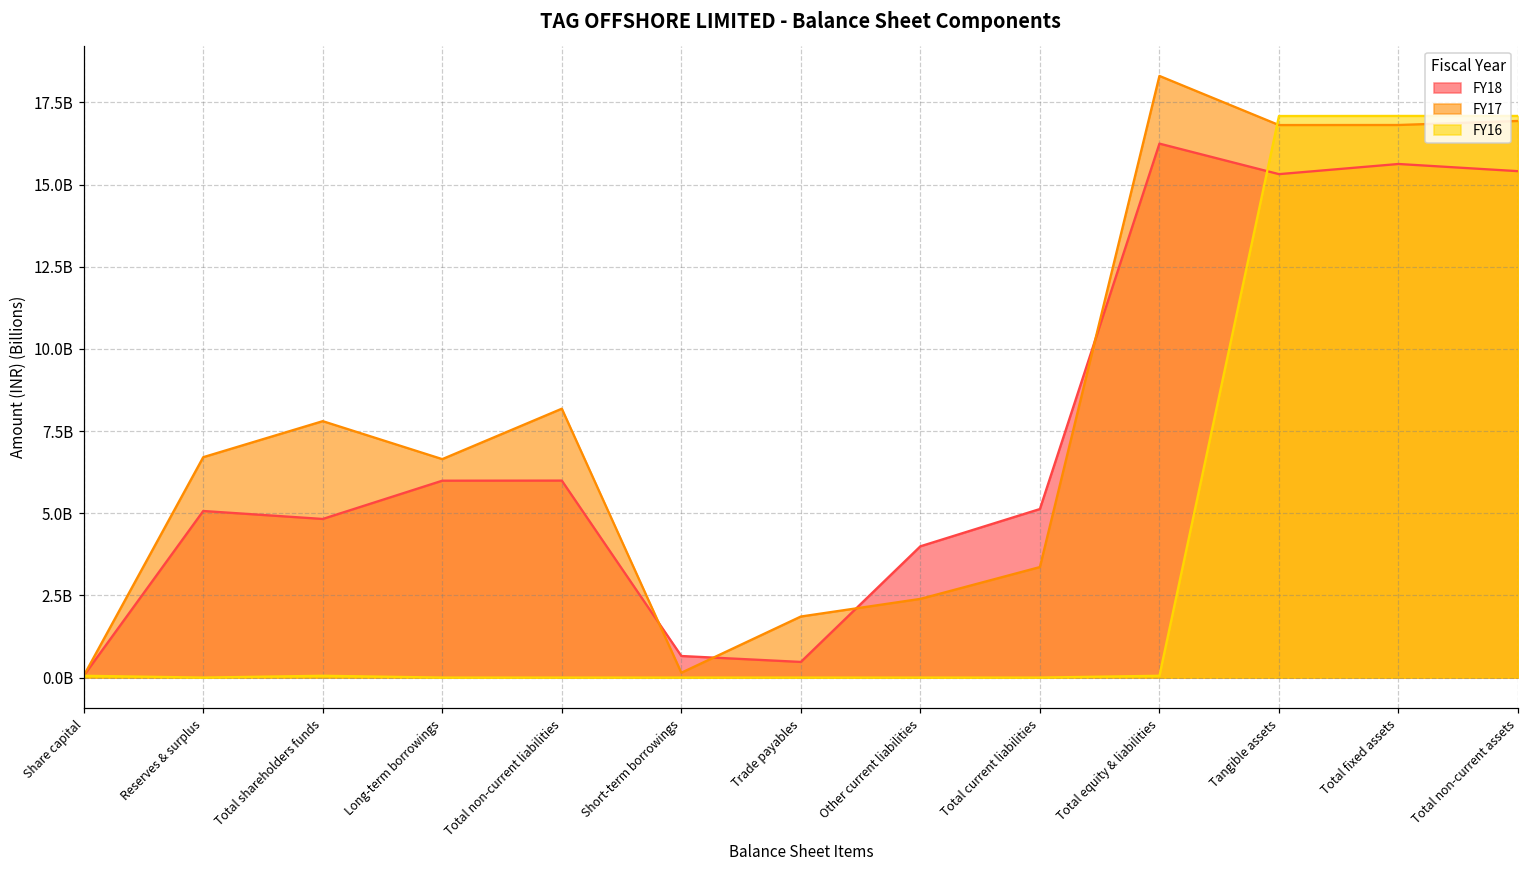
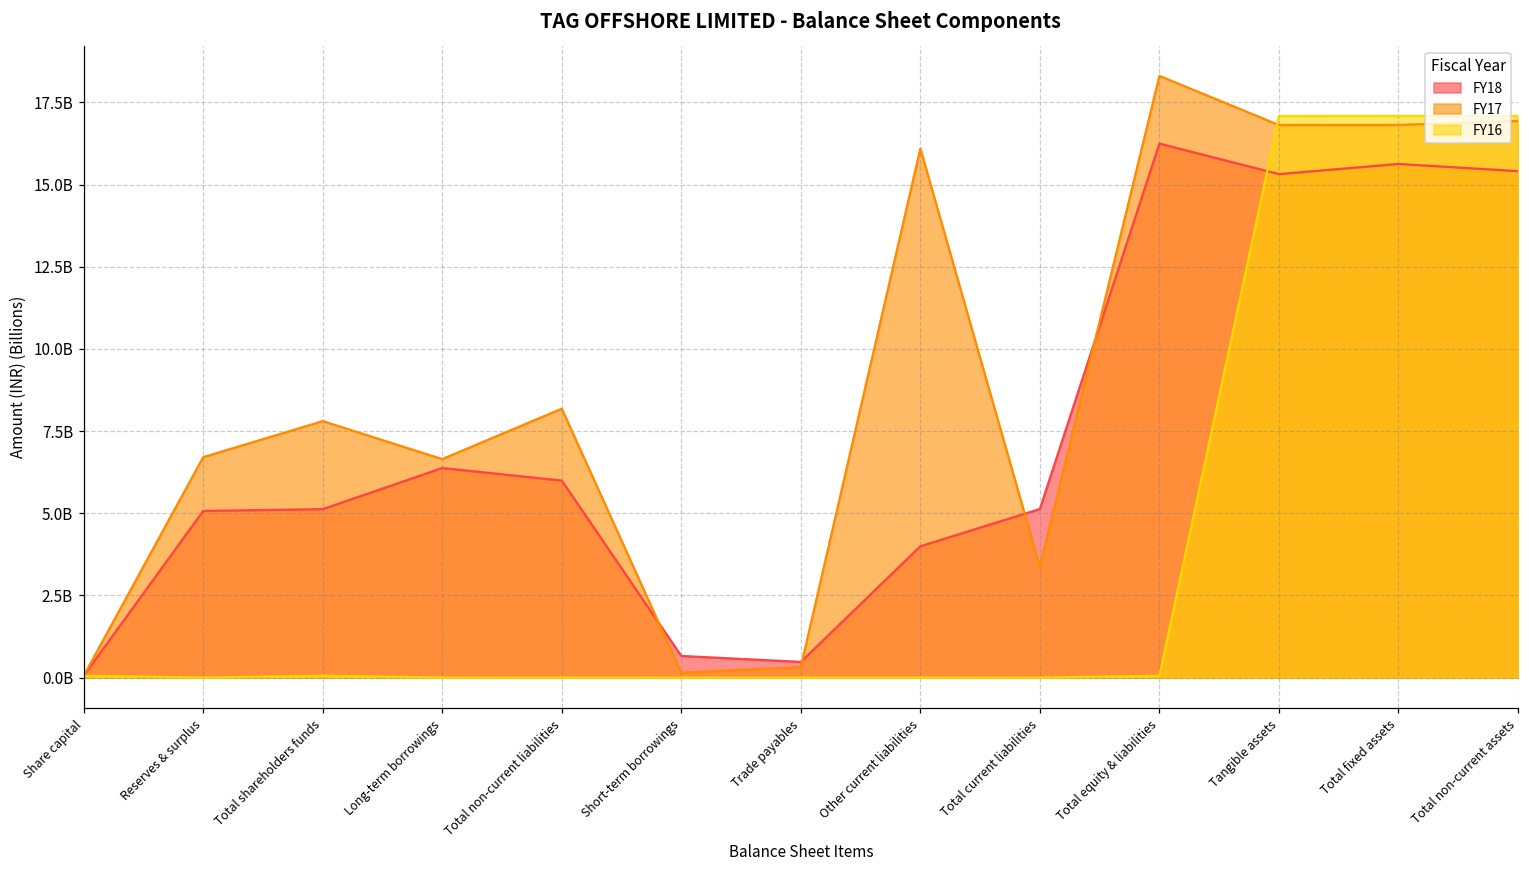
FY18, Total shareholders funds: 4800000000 -> 5100000000
FY18, Long-term borrowings: 6000000000 -> 6400000000
FY17, Trade payables: 1900000000 -> 300000000
FY17, Other current liabilities: 2400000000 -> 16100000000
